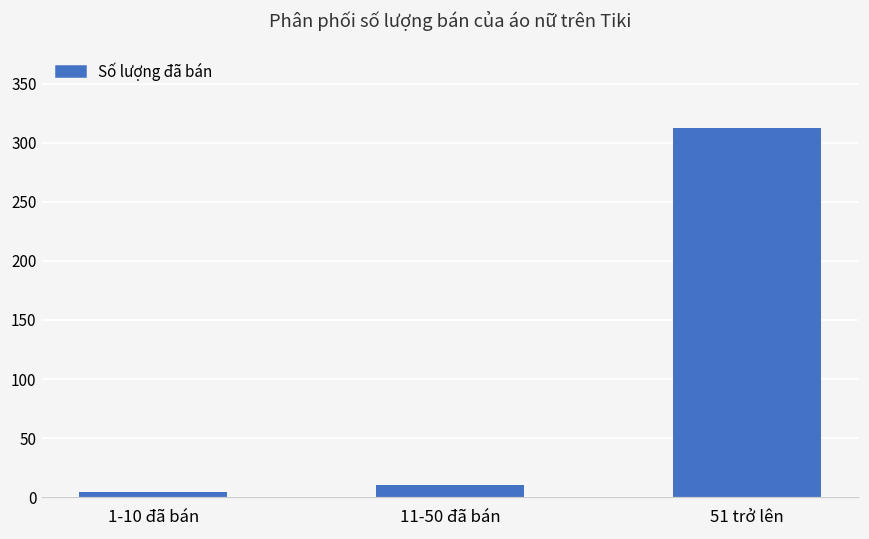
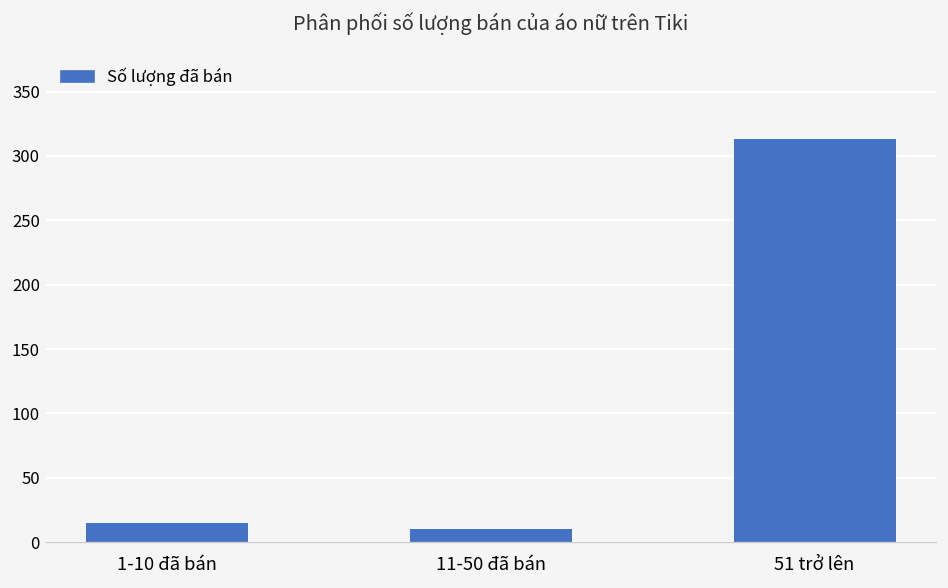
1-10 đã bán: 4 -> 15
